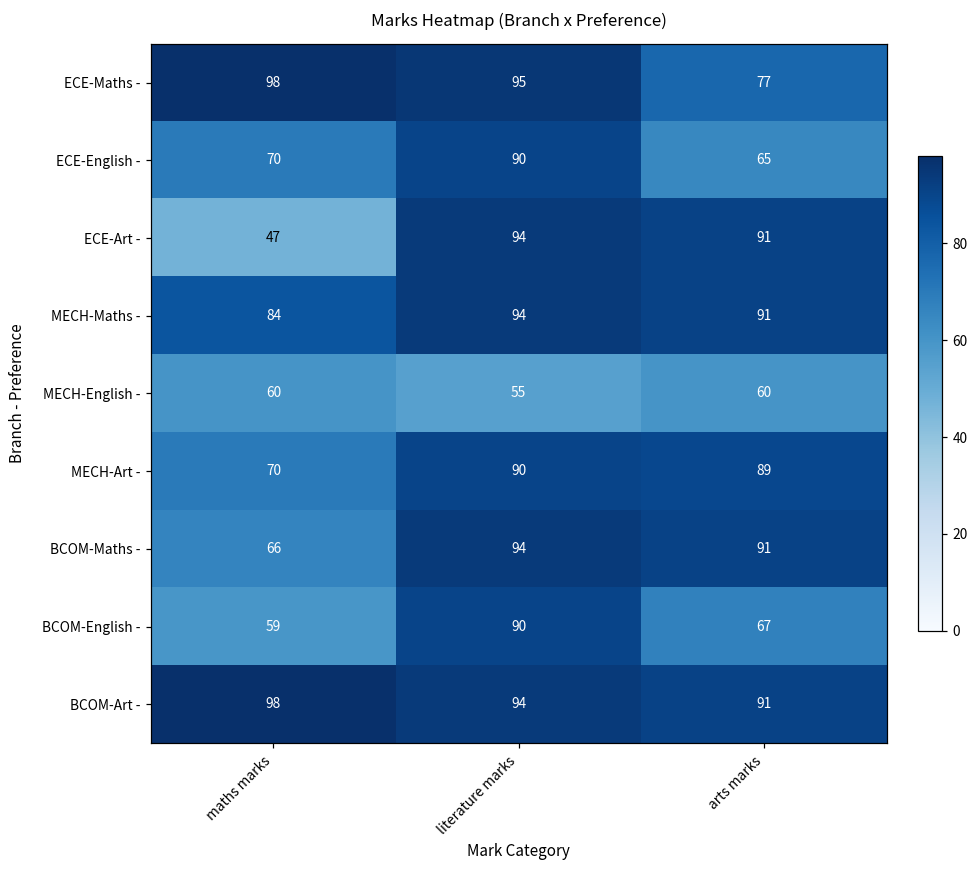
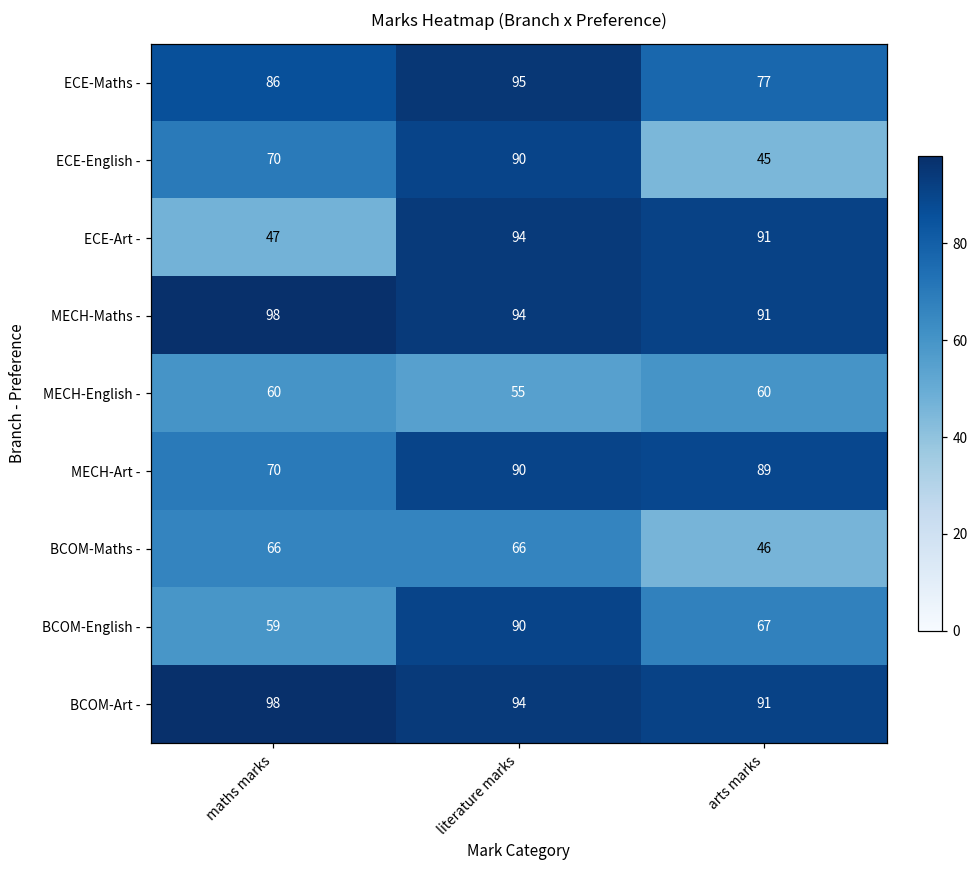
ECE-Maths -, maths marks: 98 -> 86
ECE-English -, arts marks: 65 -> 45
MECH-Maths -, maths marks: 84 -> 98
BCOM-Maths -, literature marks: 94 -> 66
BCOM-Maths -, arts marks: 91 -> 46
